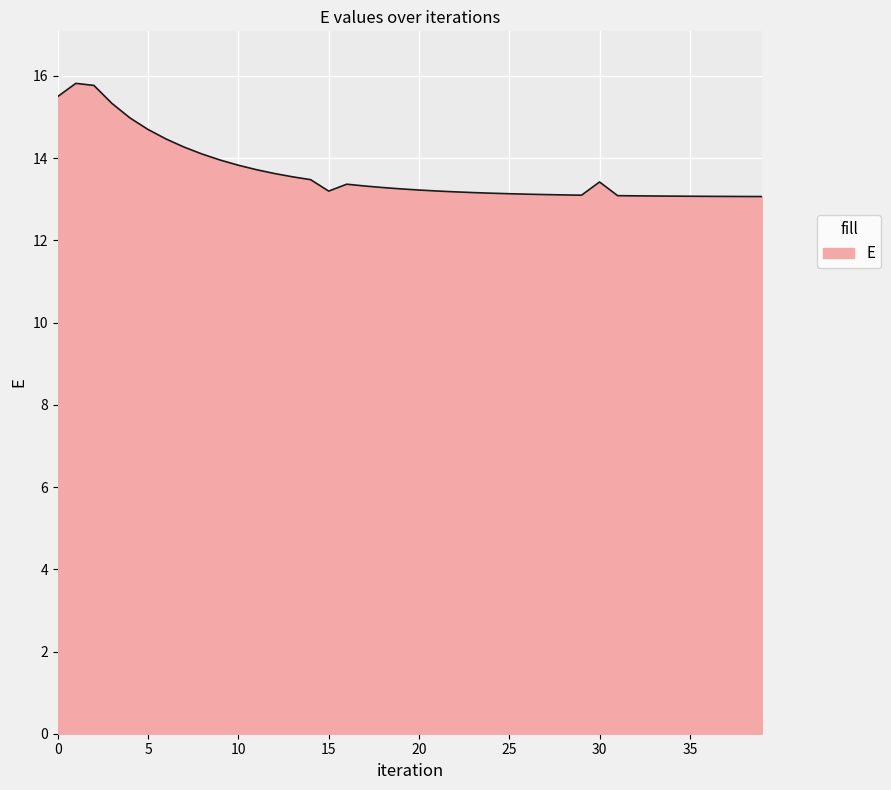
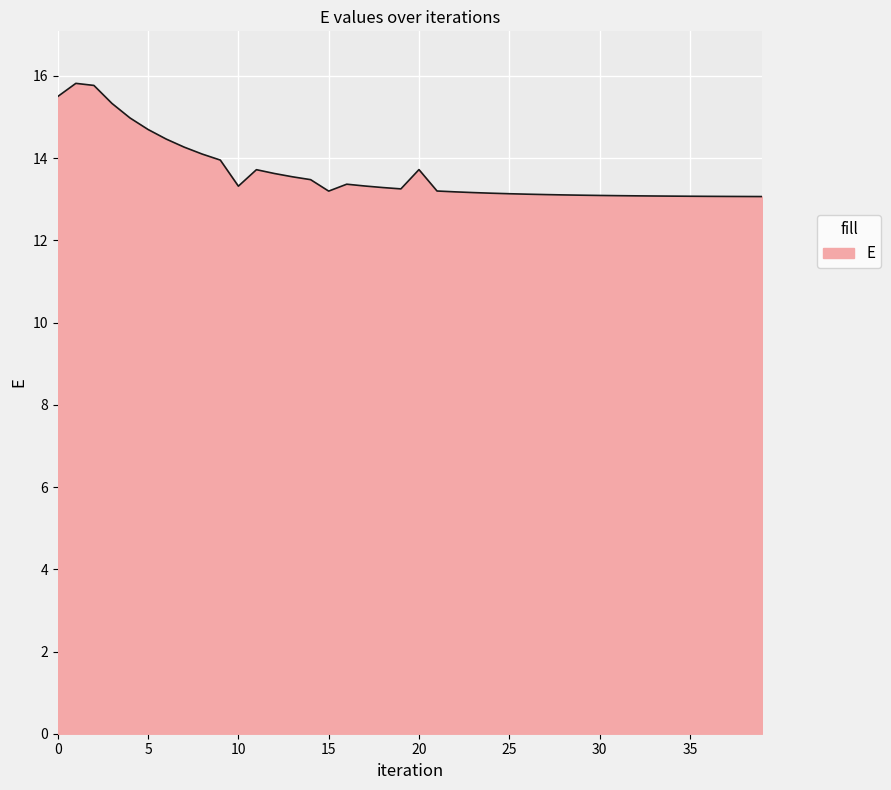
10: 13.8 -> 13.3
20: 13.2 -> 13.7
30: 13.4 -> 13.1
